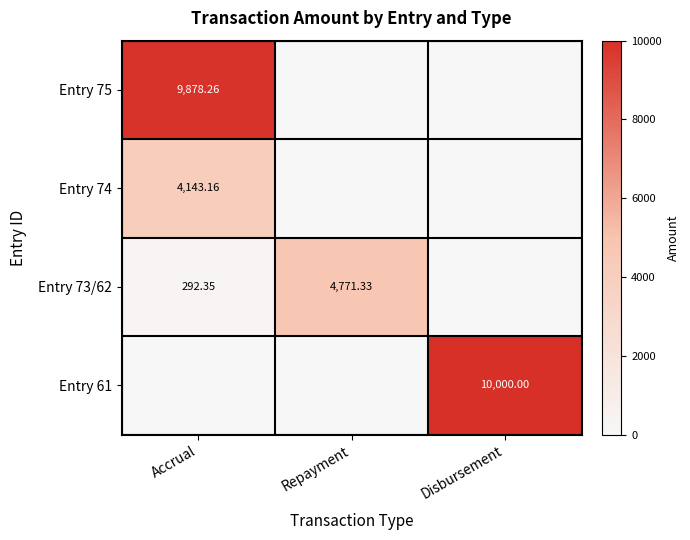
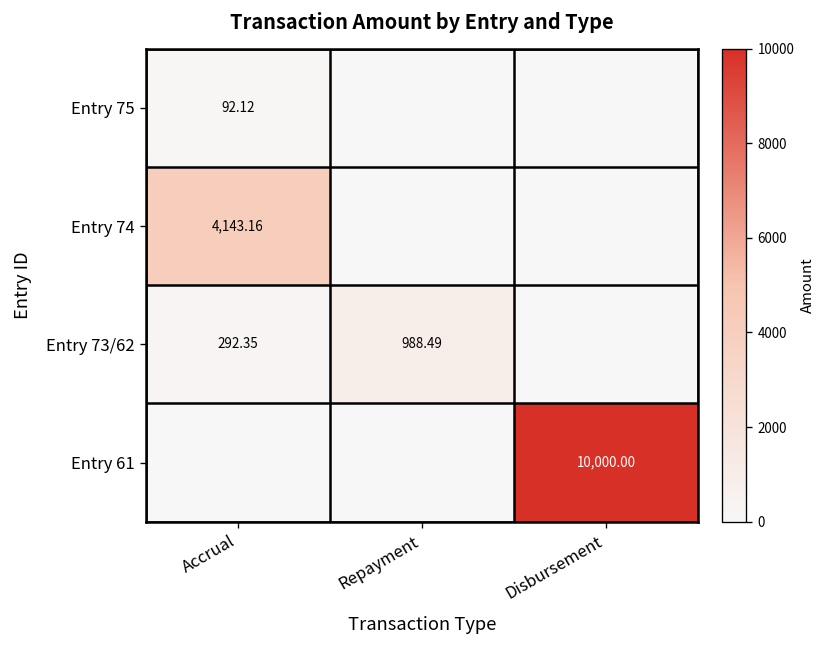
Entry 75, Accrual: 9,878.26 -> 92.12
Entry 73/62, Repayment: 4,771.33 -> 988.49
